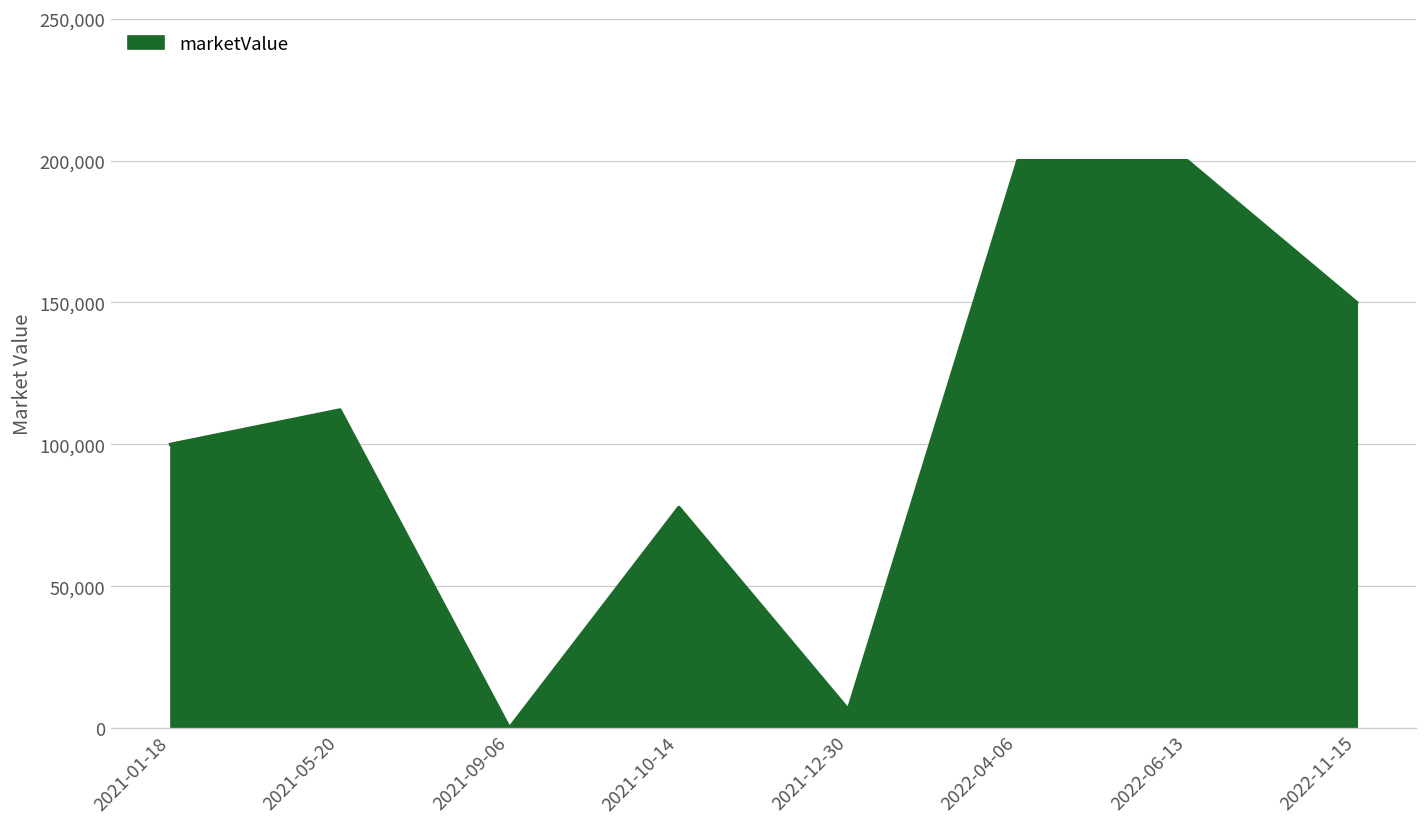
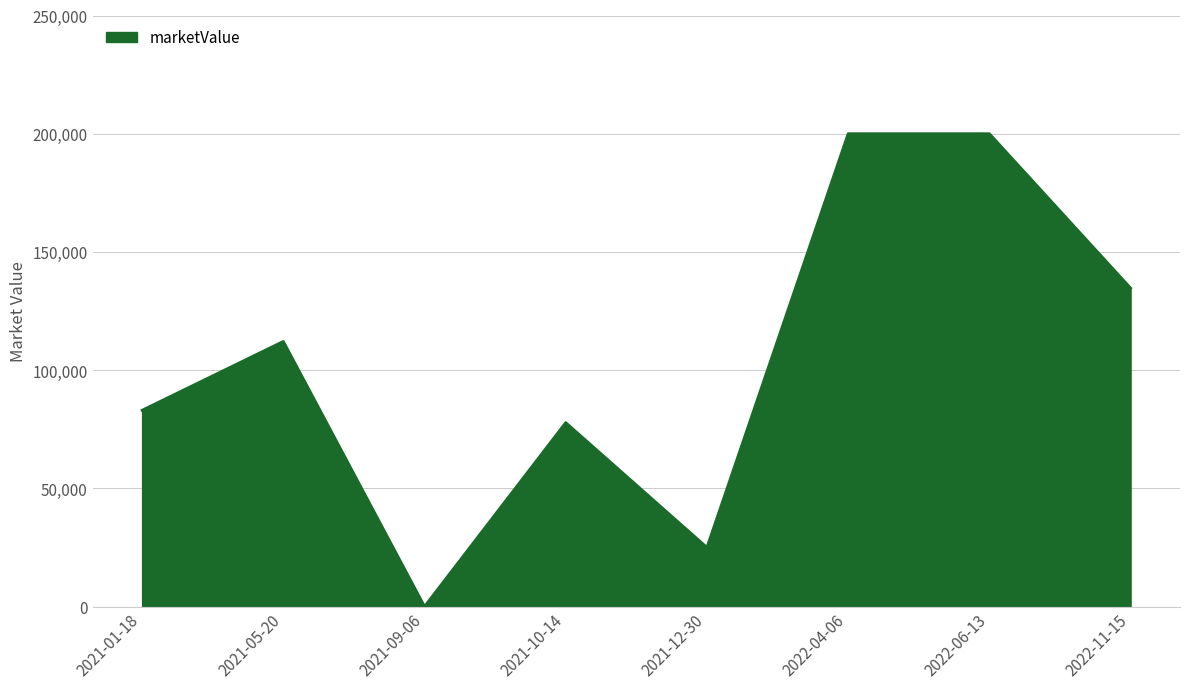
2021-01-18: 100,000 -> 83,000
2021-12-30: 6,000 -> 25,000
2022-11-15: 150,000 -> 135,000
